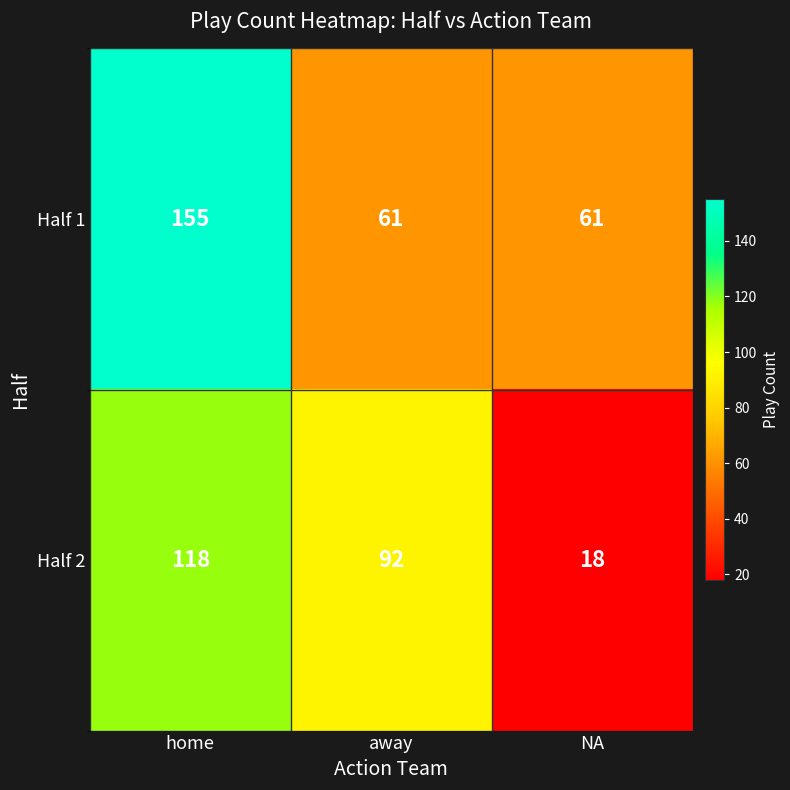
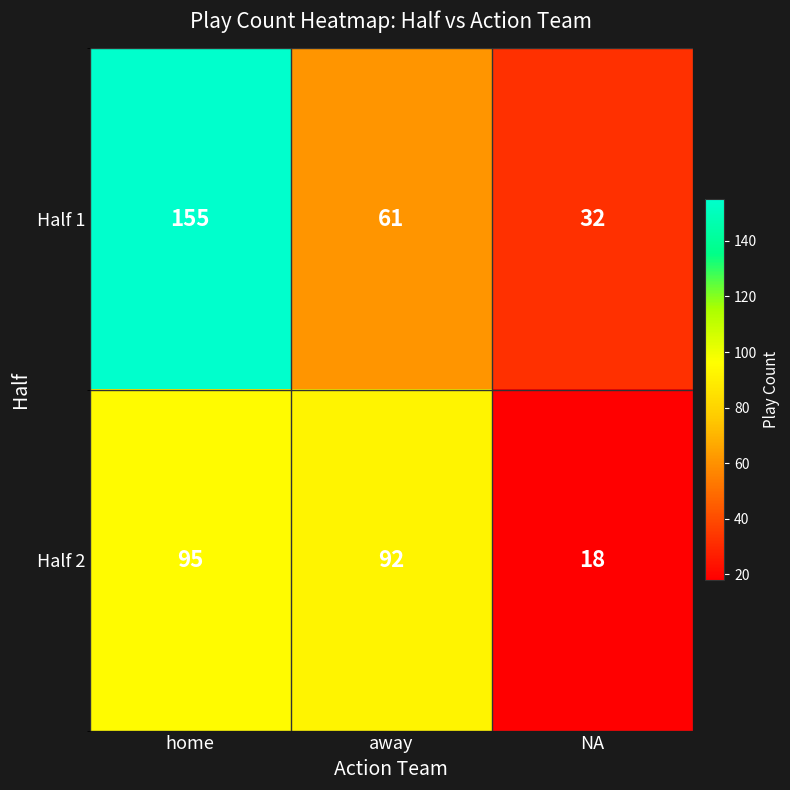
Half 1, NA: 61 -> 32
Half 2, home: 118 -> 95
